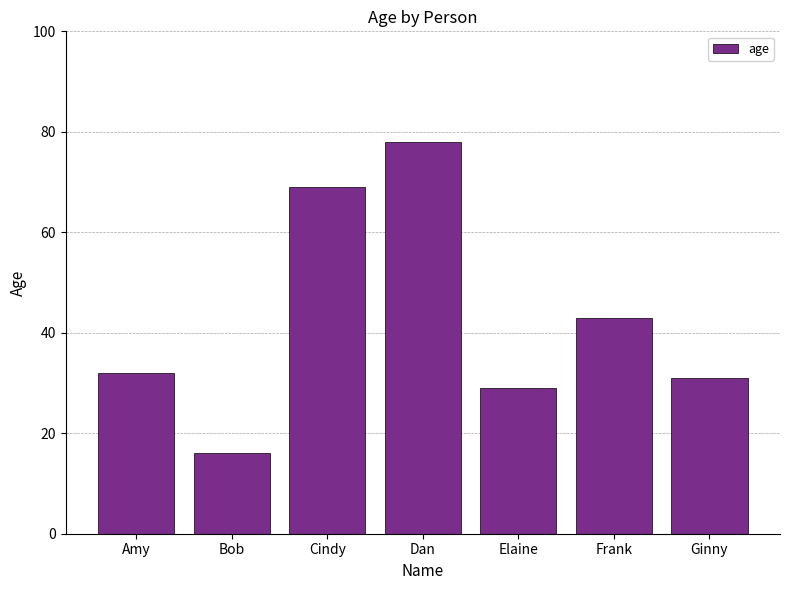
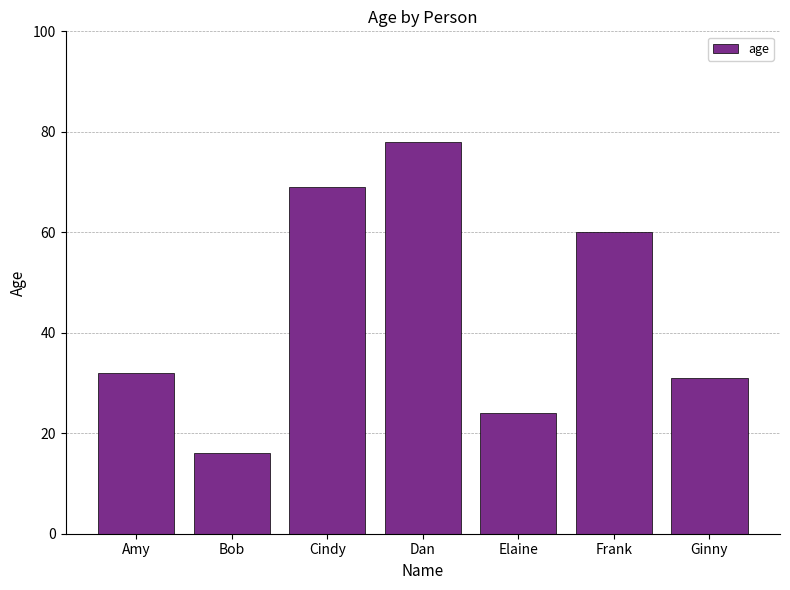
Elaine: 29 -> 24
Frank: 43 -> 60
